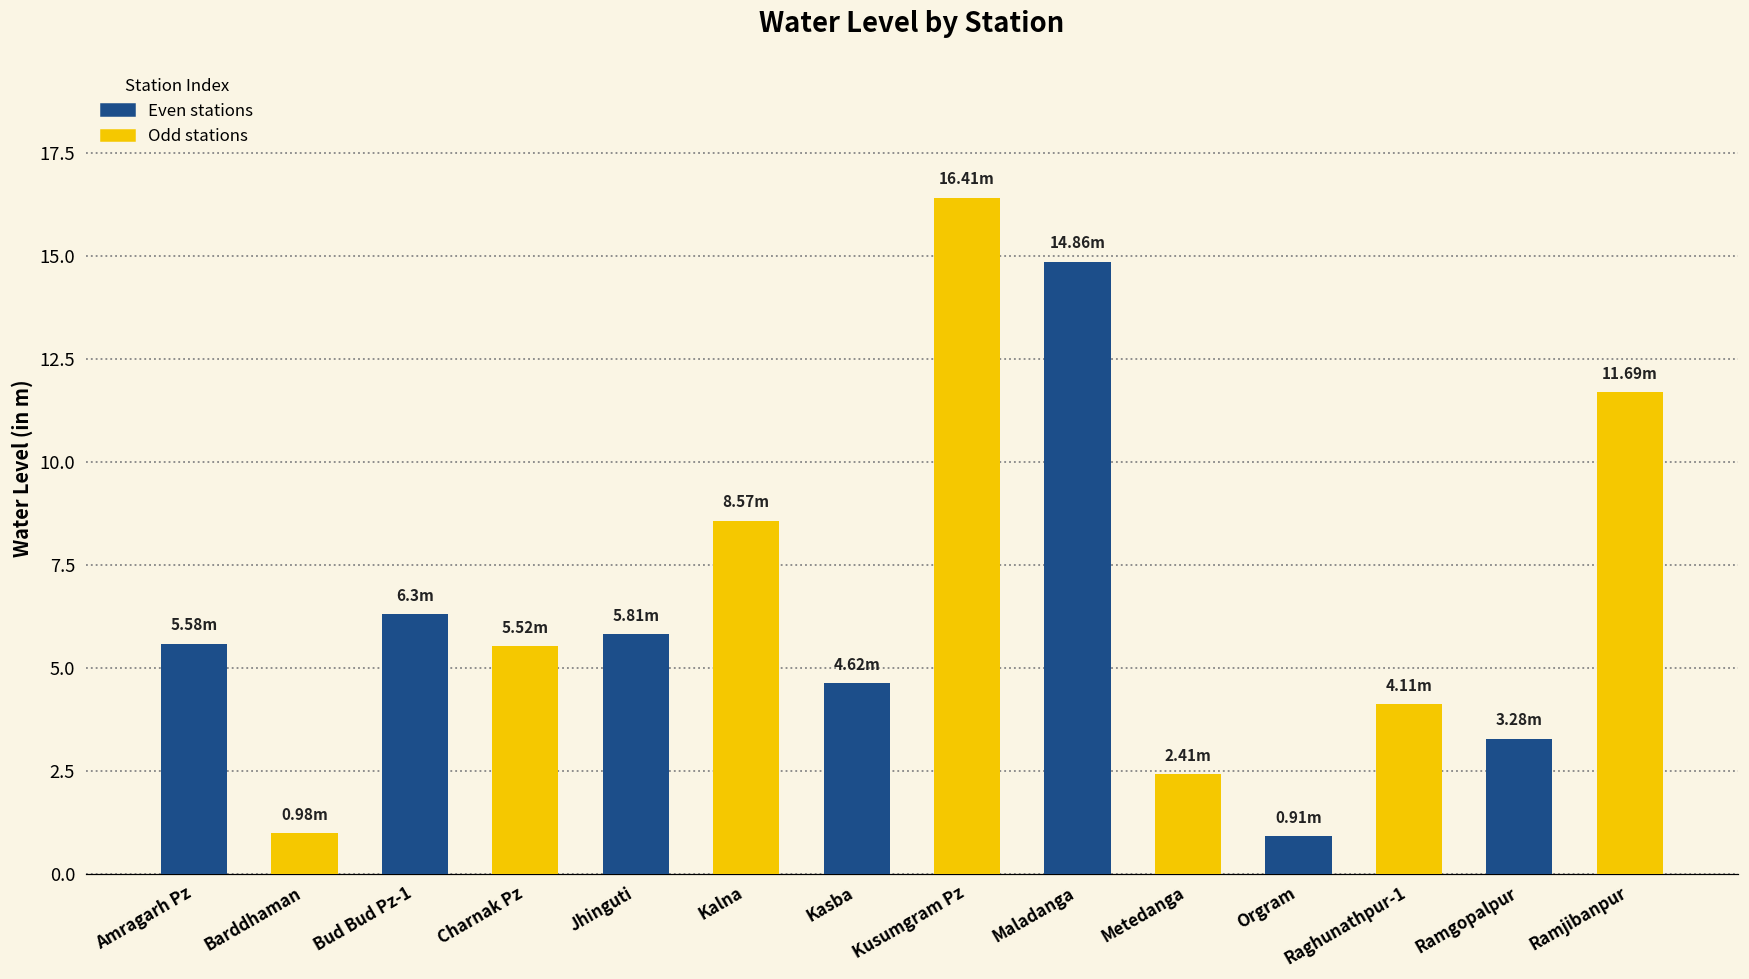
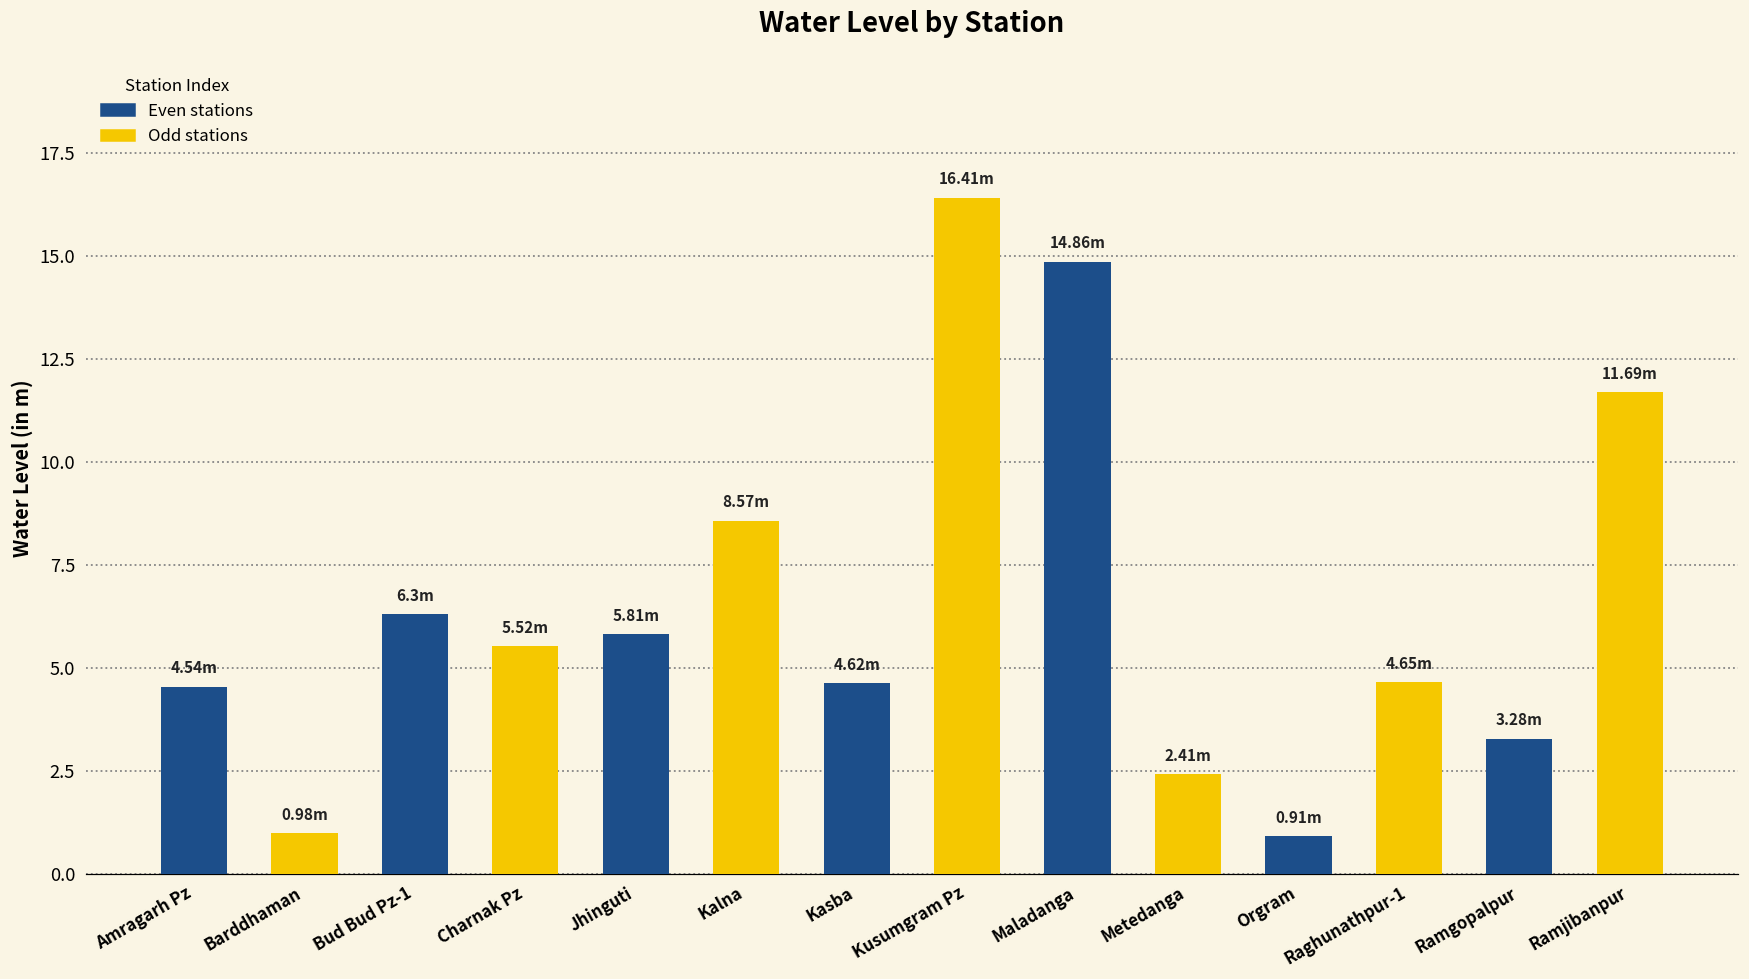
Amragarh Pz: 5.58m -> 4.54m
Raghunathpur-1: 4.11m -> 4.65m
